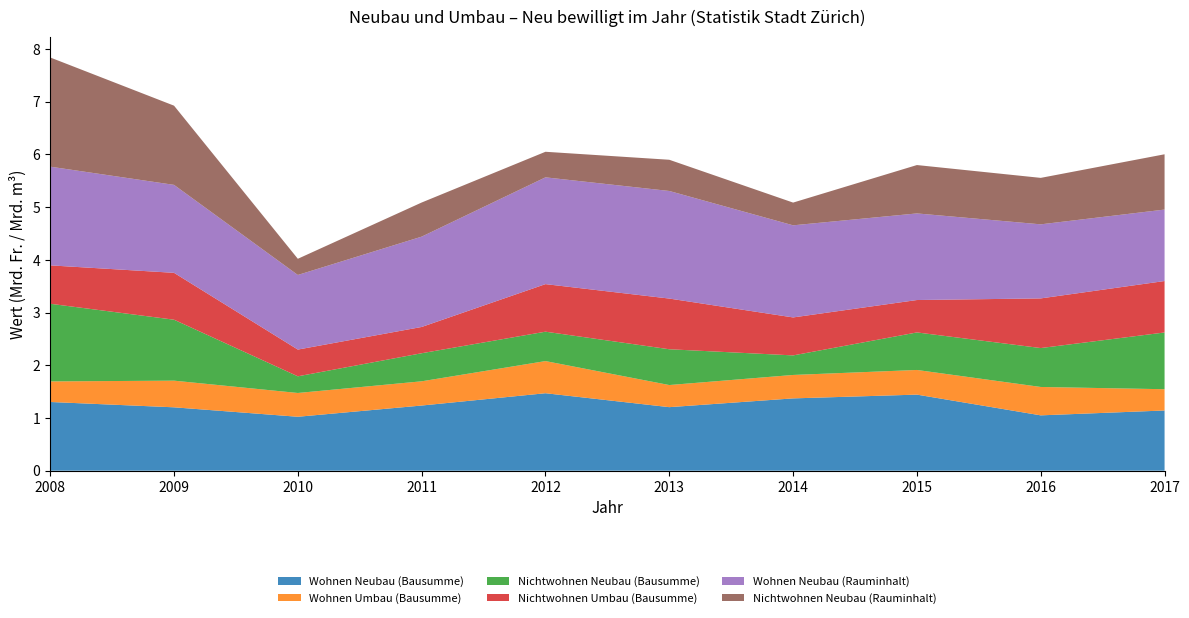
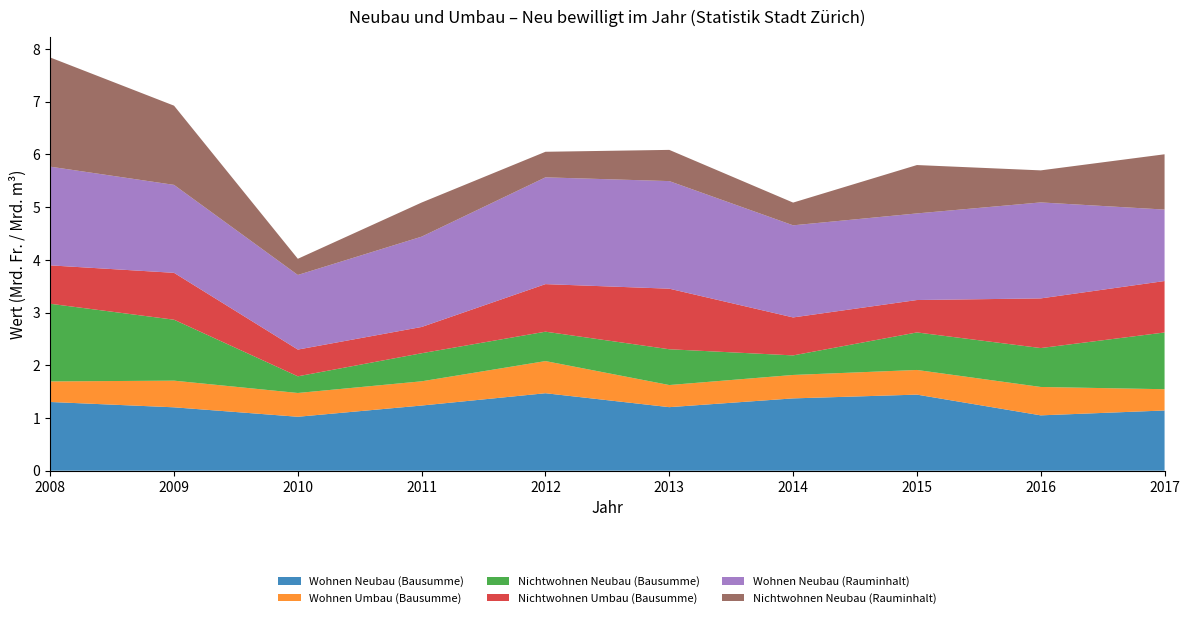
Nichtwohnen Umbau (Bausumme), 2013: 1.0 -> 1.1
Wohnen Neubau (Rauminhalt), 2016: 1.4 -> 1.8
Nichtwohnen Neubau (Rauminhalt), 2016: 0.9 -> 0.6
